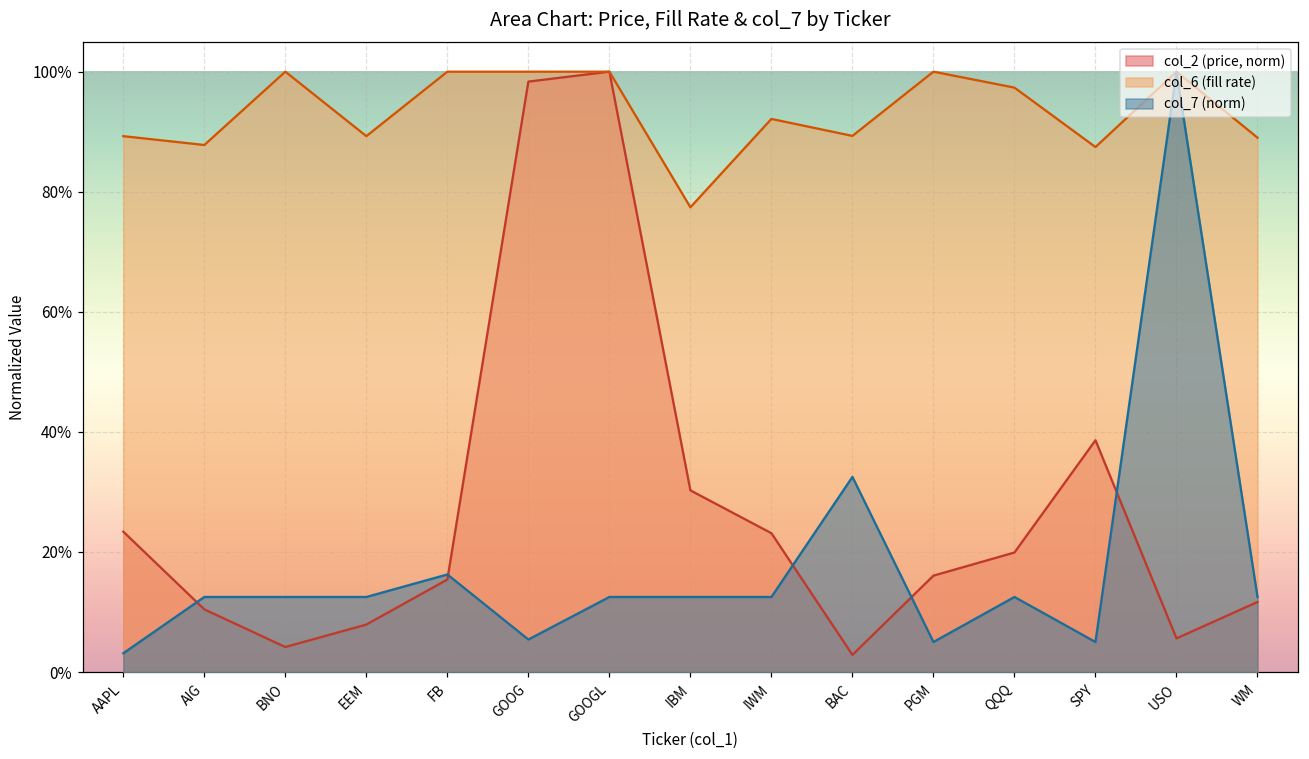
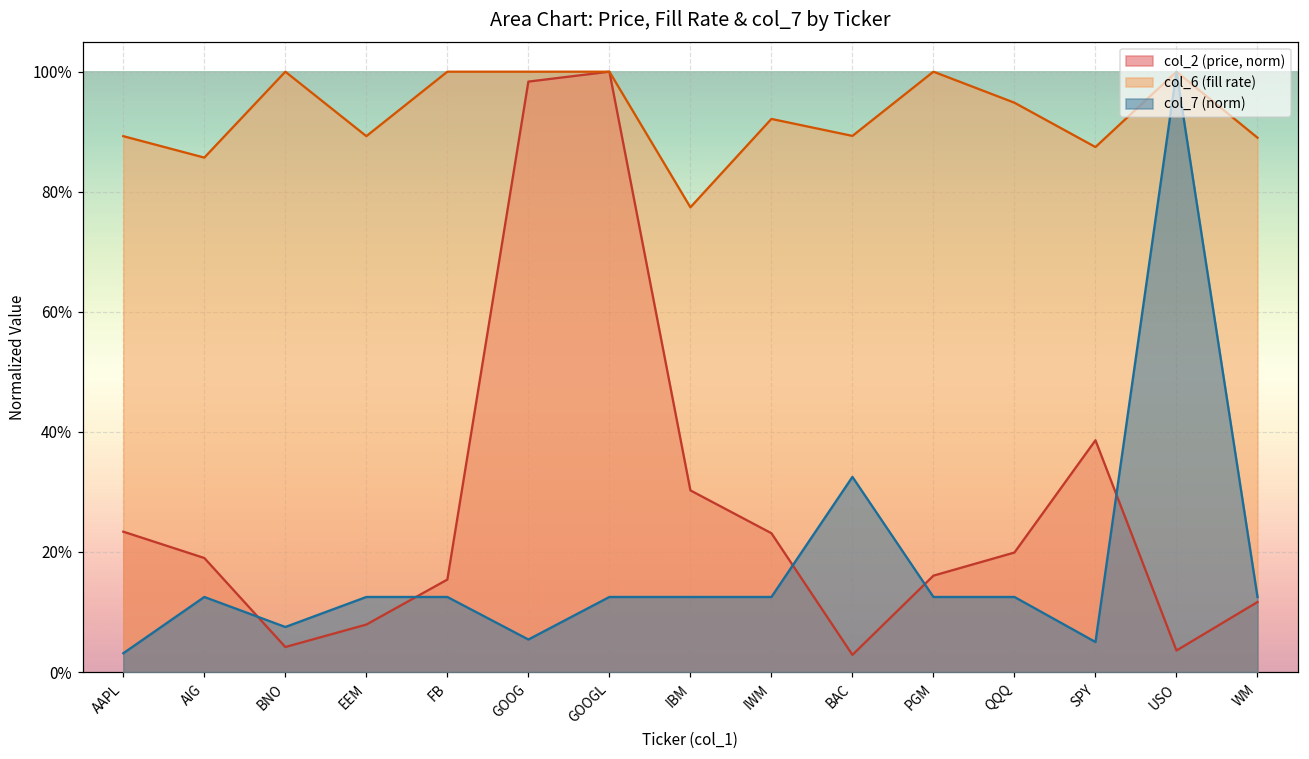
col_2 (price, norm), AIG: 10% -> 19%
col_6 (fill rate), AIG: 88% -> 86%
col_7 (norm), BNO: 13% -> 8%
col_7 (norm), FB: 16% -> 13%
col_7 (norm), PGM: 5% -> 13%
col_6 (fill rate), QQQ: 97% -> 95%
col_2 (price, norm), USO: 6% -> 4%
